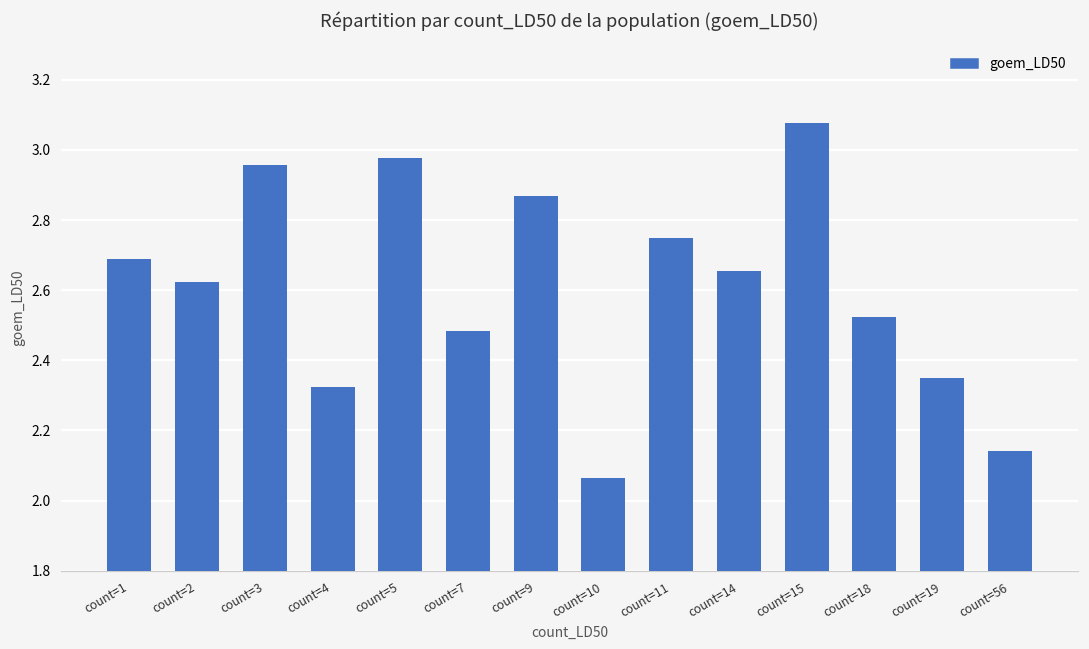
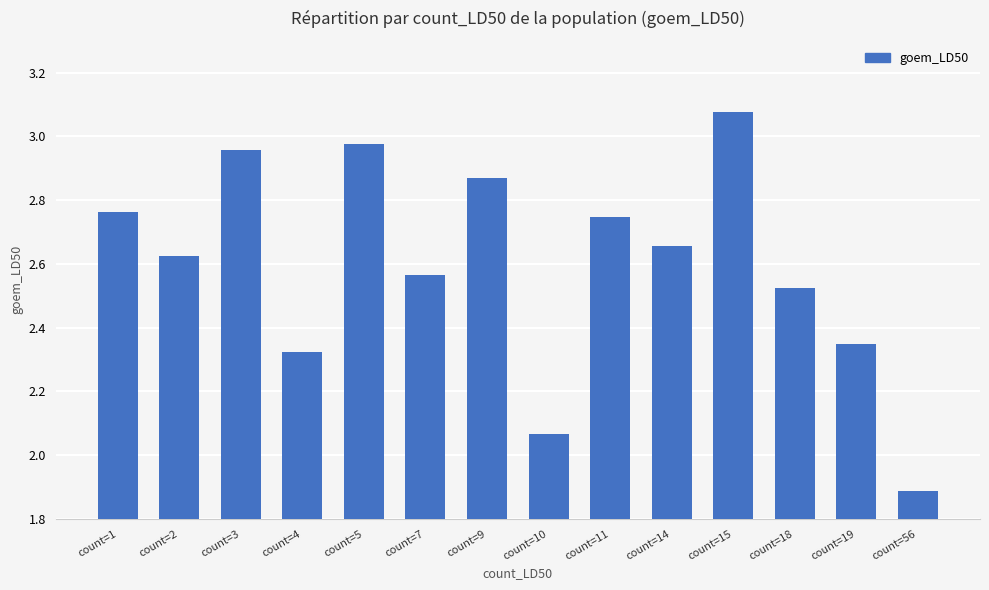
count=1: 2.69 -> 2.76
count=7: 2.48 -> 2.56
count=56: 2.14 -> 1.89
